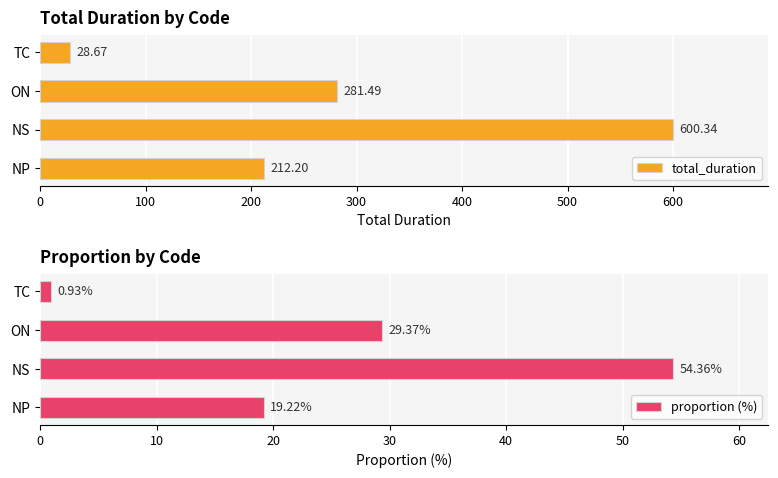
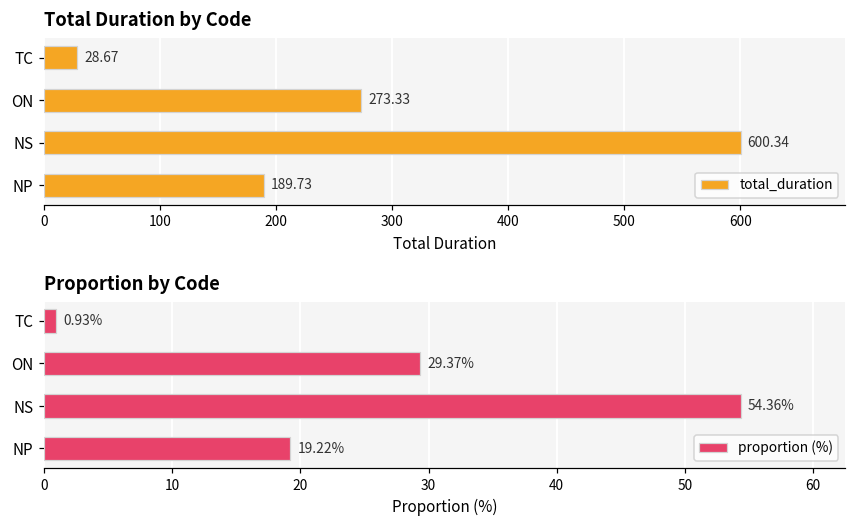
Total Duration by Code, ON: 281.49 -> 273.33
Total Duration by Code, NP: 212.20 -> 189.73
